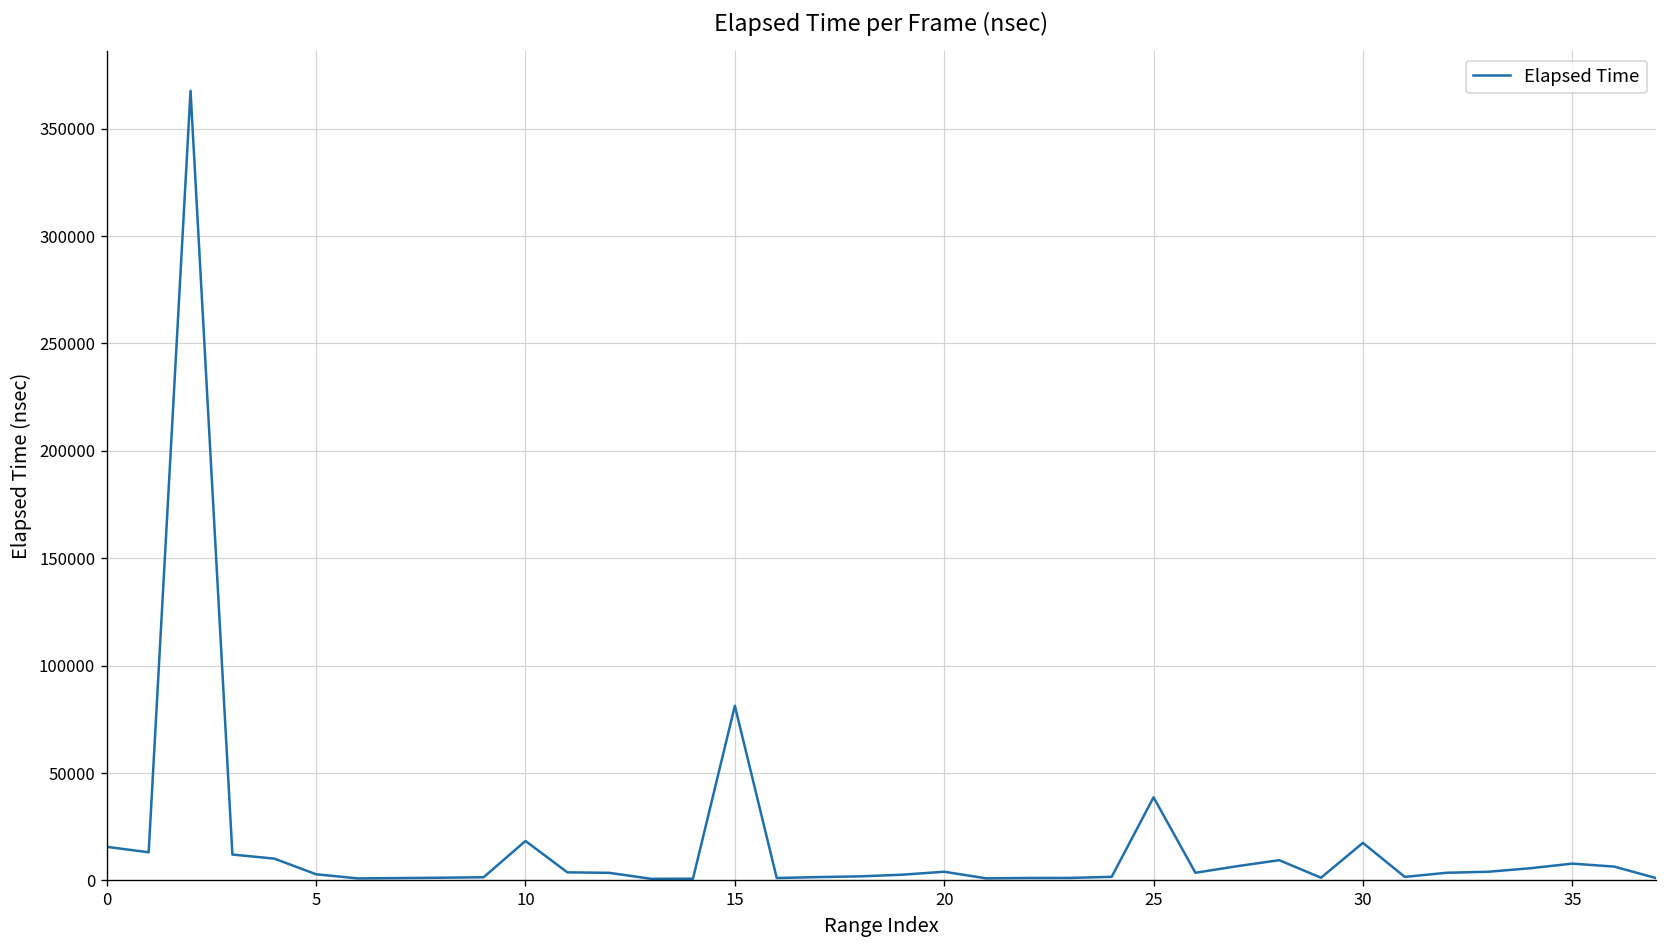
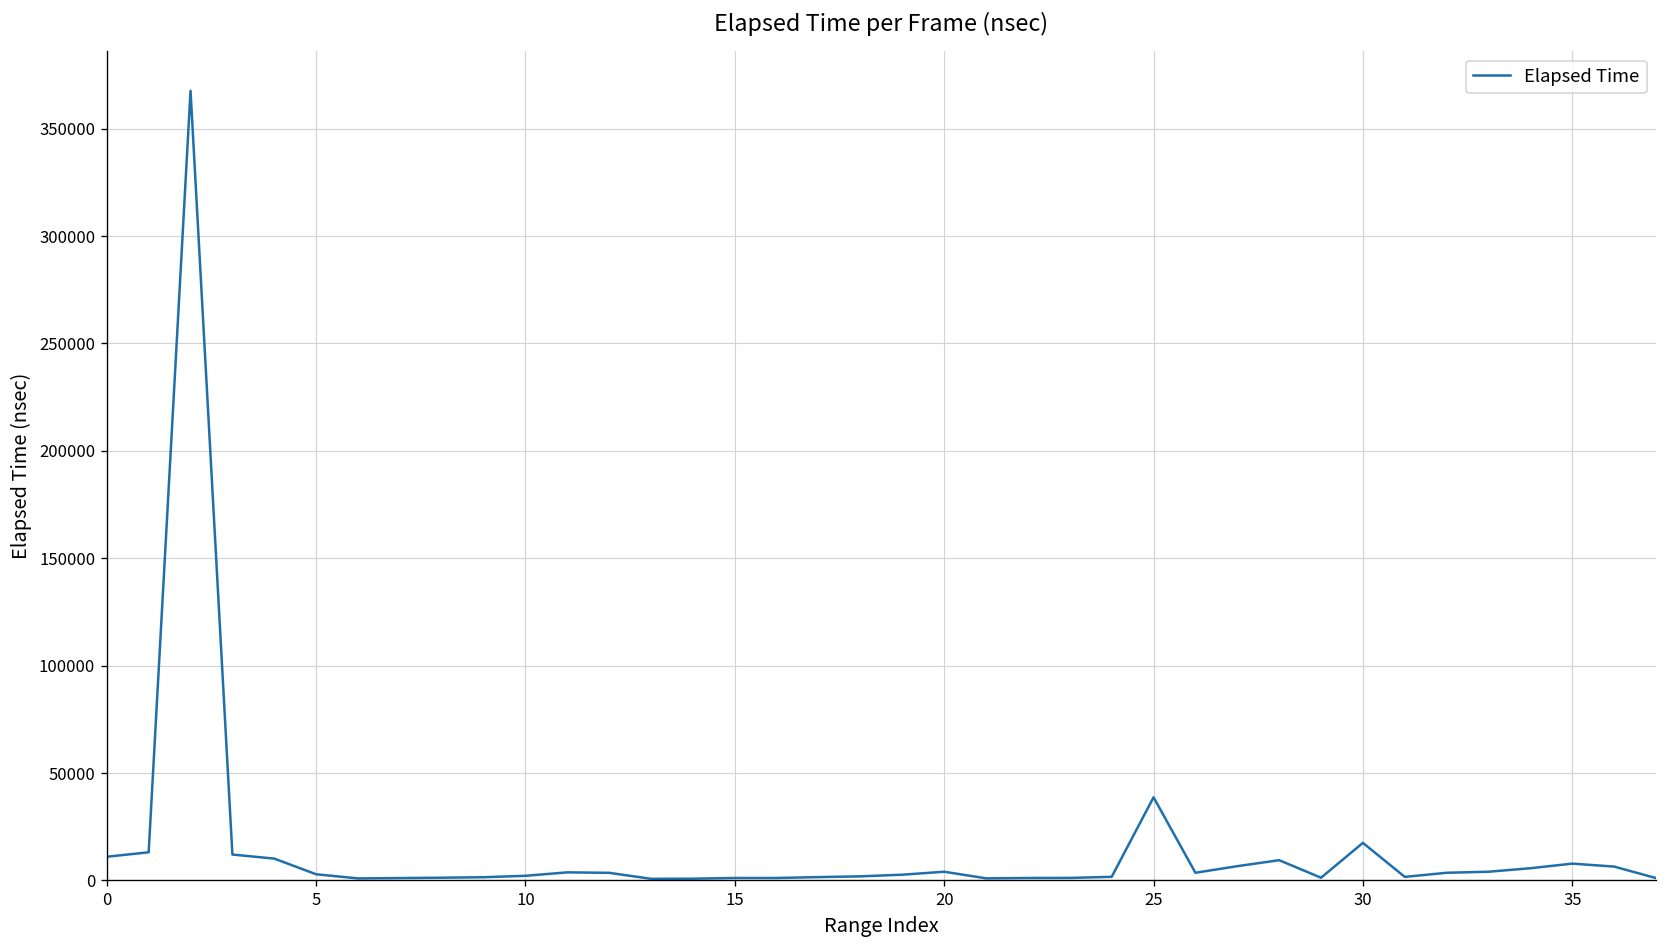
0: 16000 -> 11000
10: 18000 -> 2000
15: 81000 -> 1000
